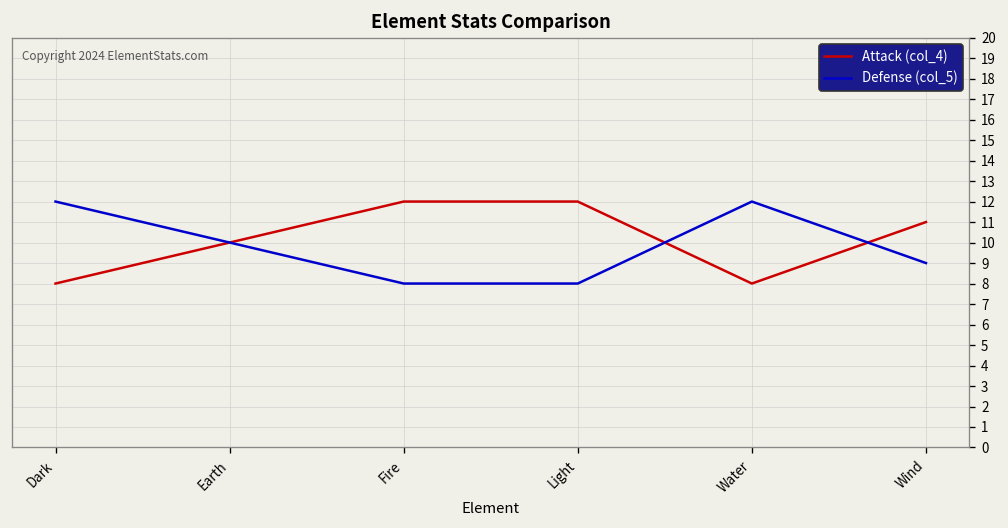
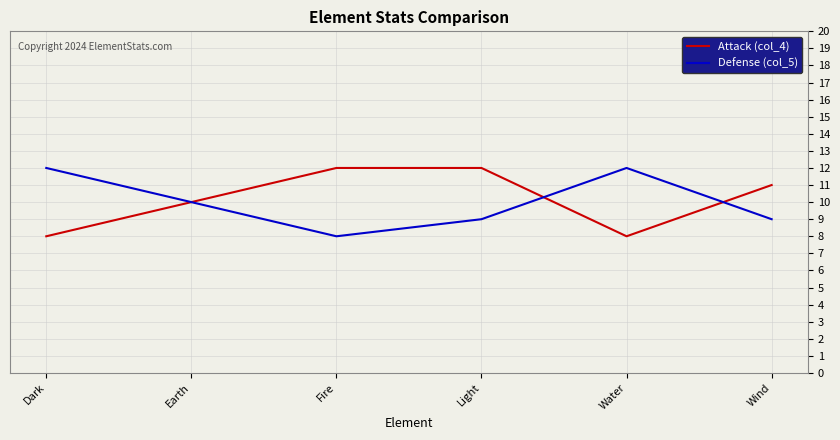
Defense (col_5), Light: 8 -> 9
